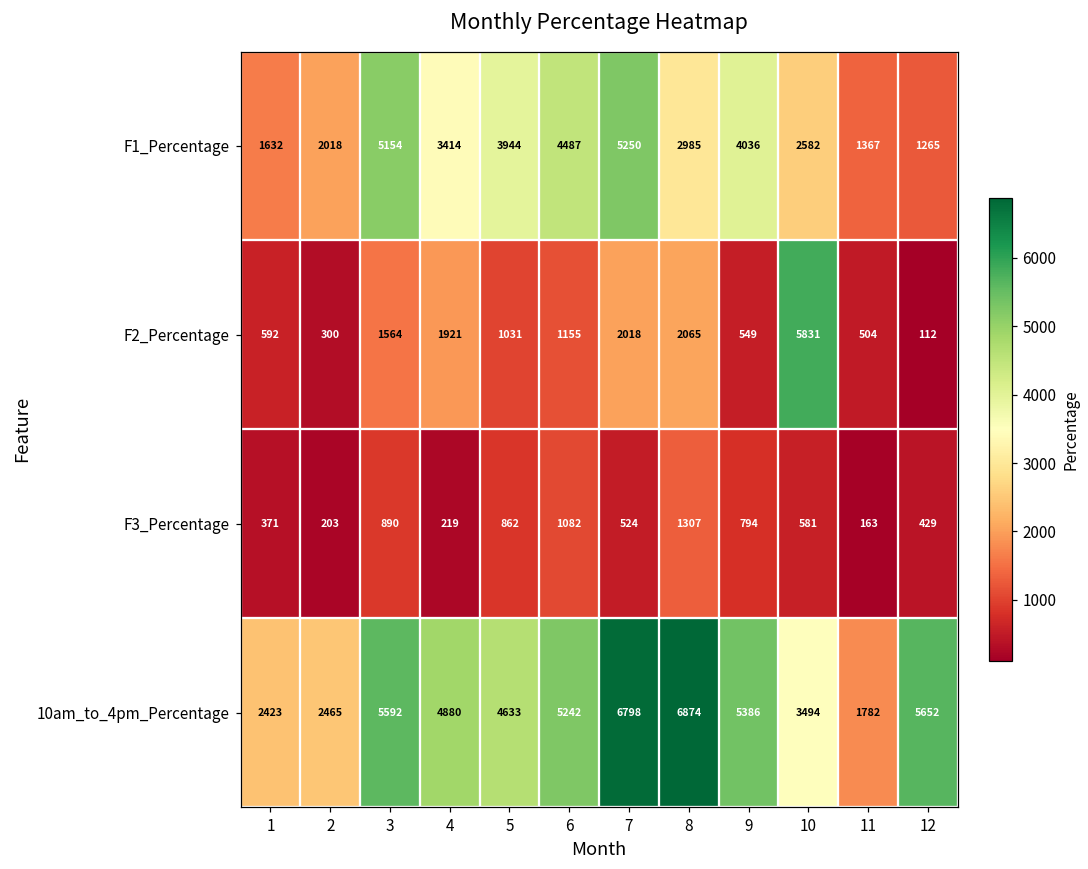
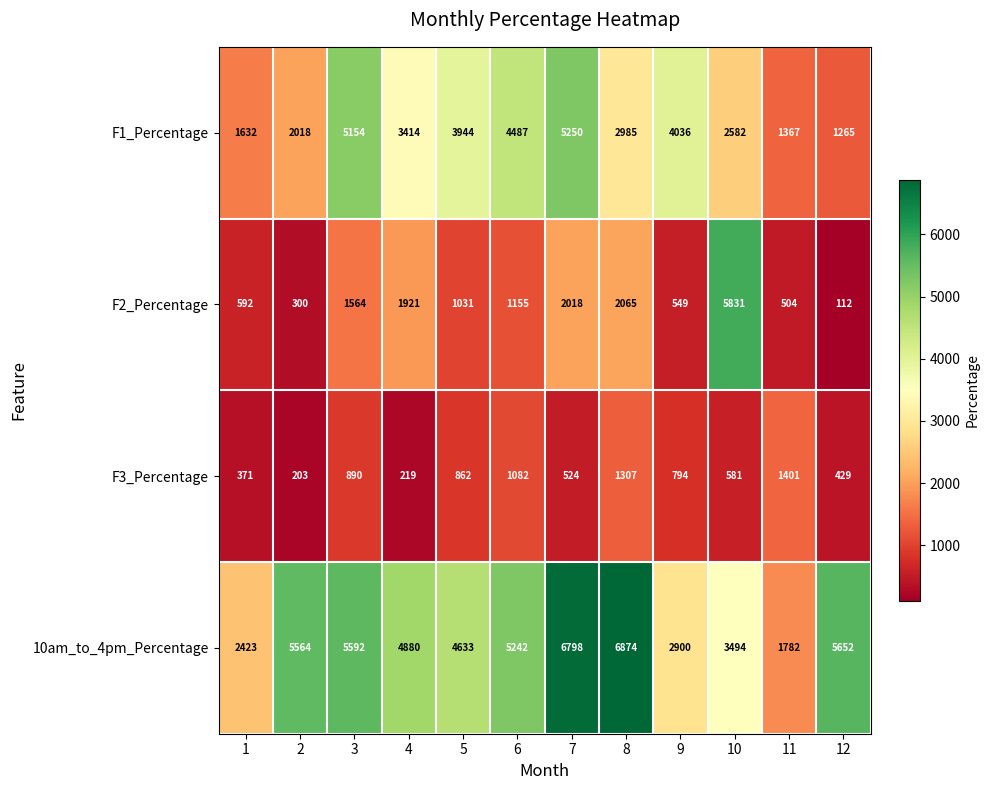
F3_Percentage, 11: 163 -> 1401
10am_to_4pm_Percentage, 2: 2465 -> 5564
10am_to_4pm_Percentage, 9: 5386 -> 2900
